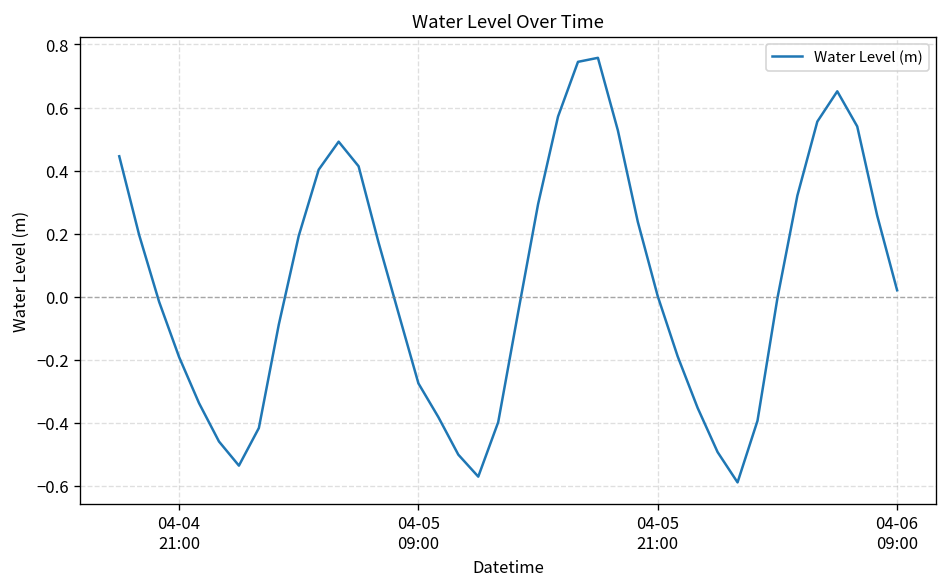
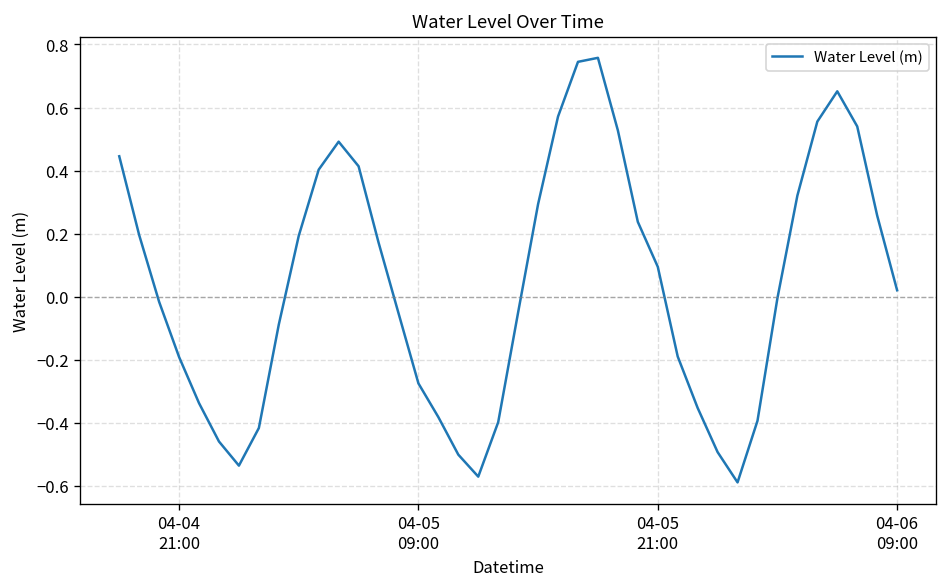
04-05 21:00: 0.00 -> 0.09
